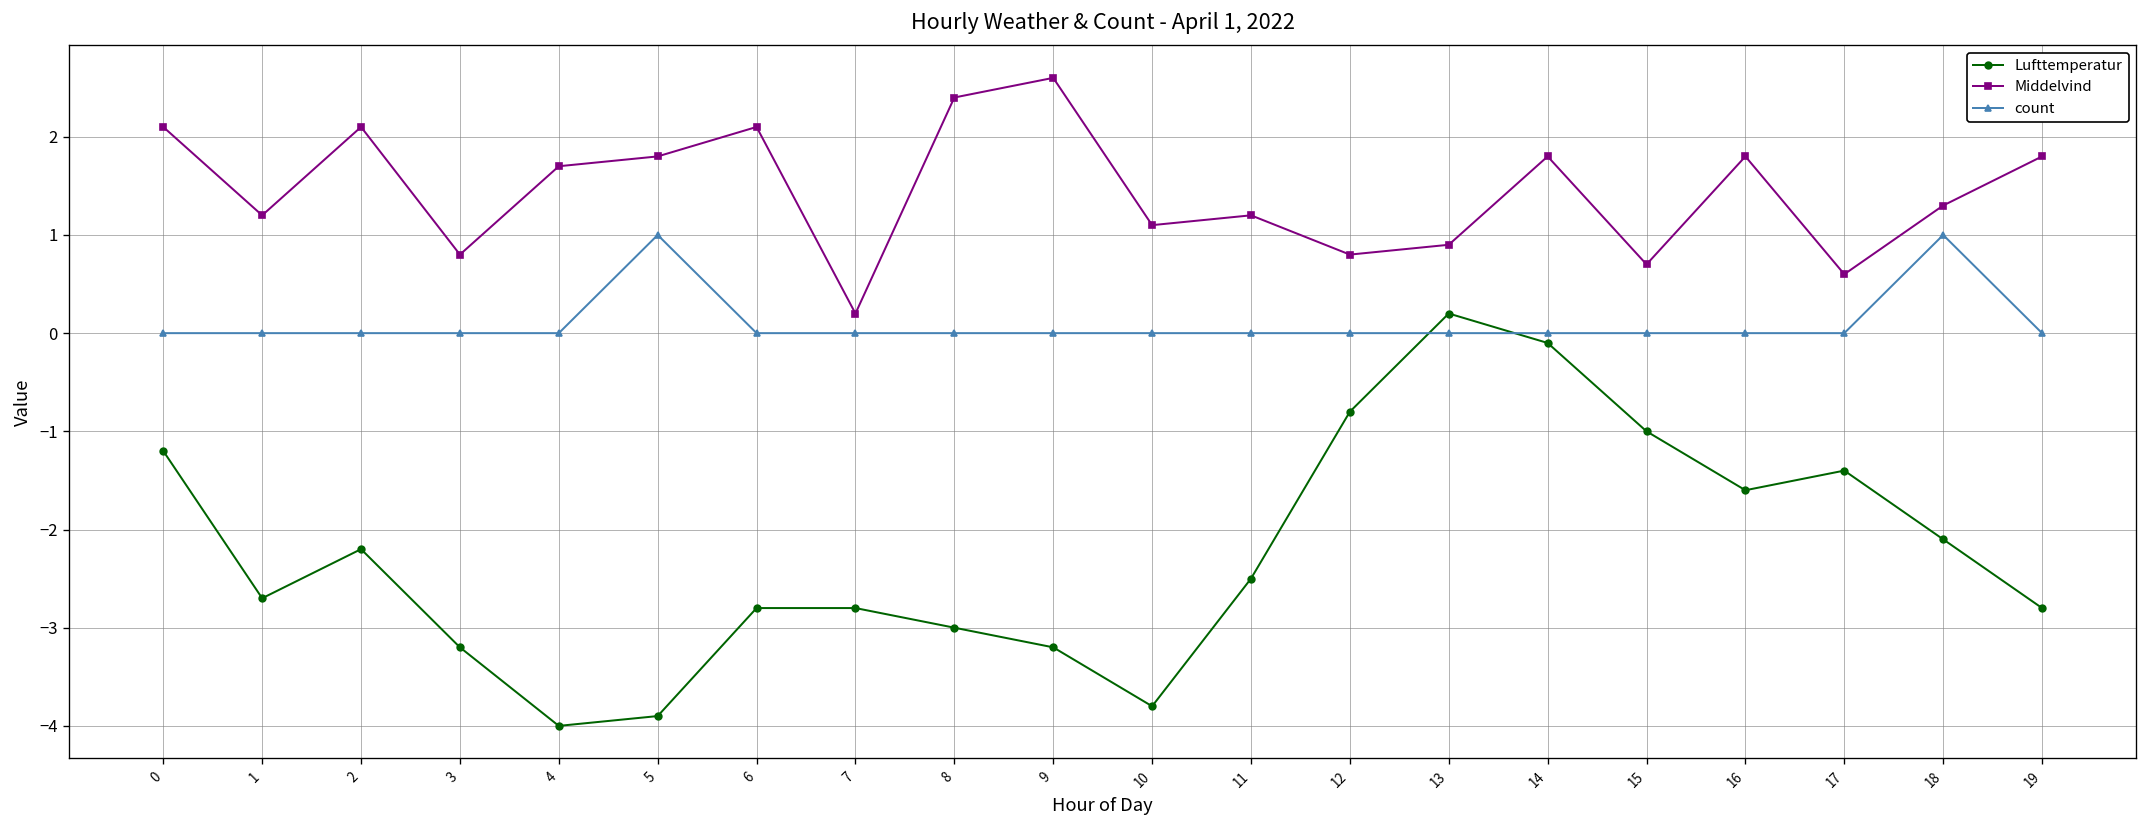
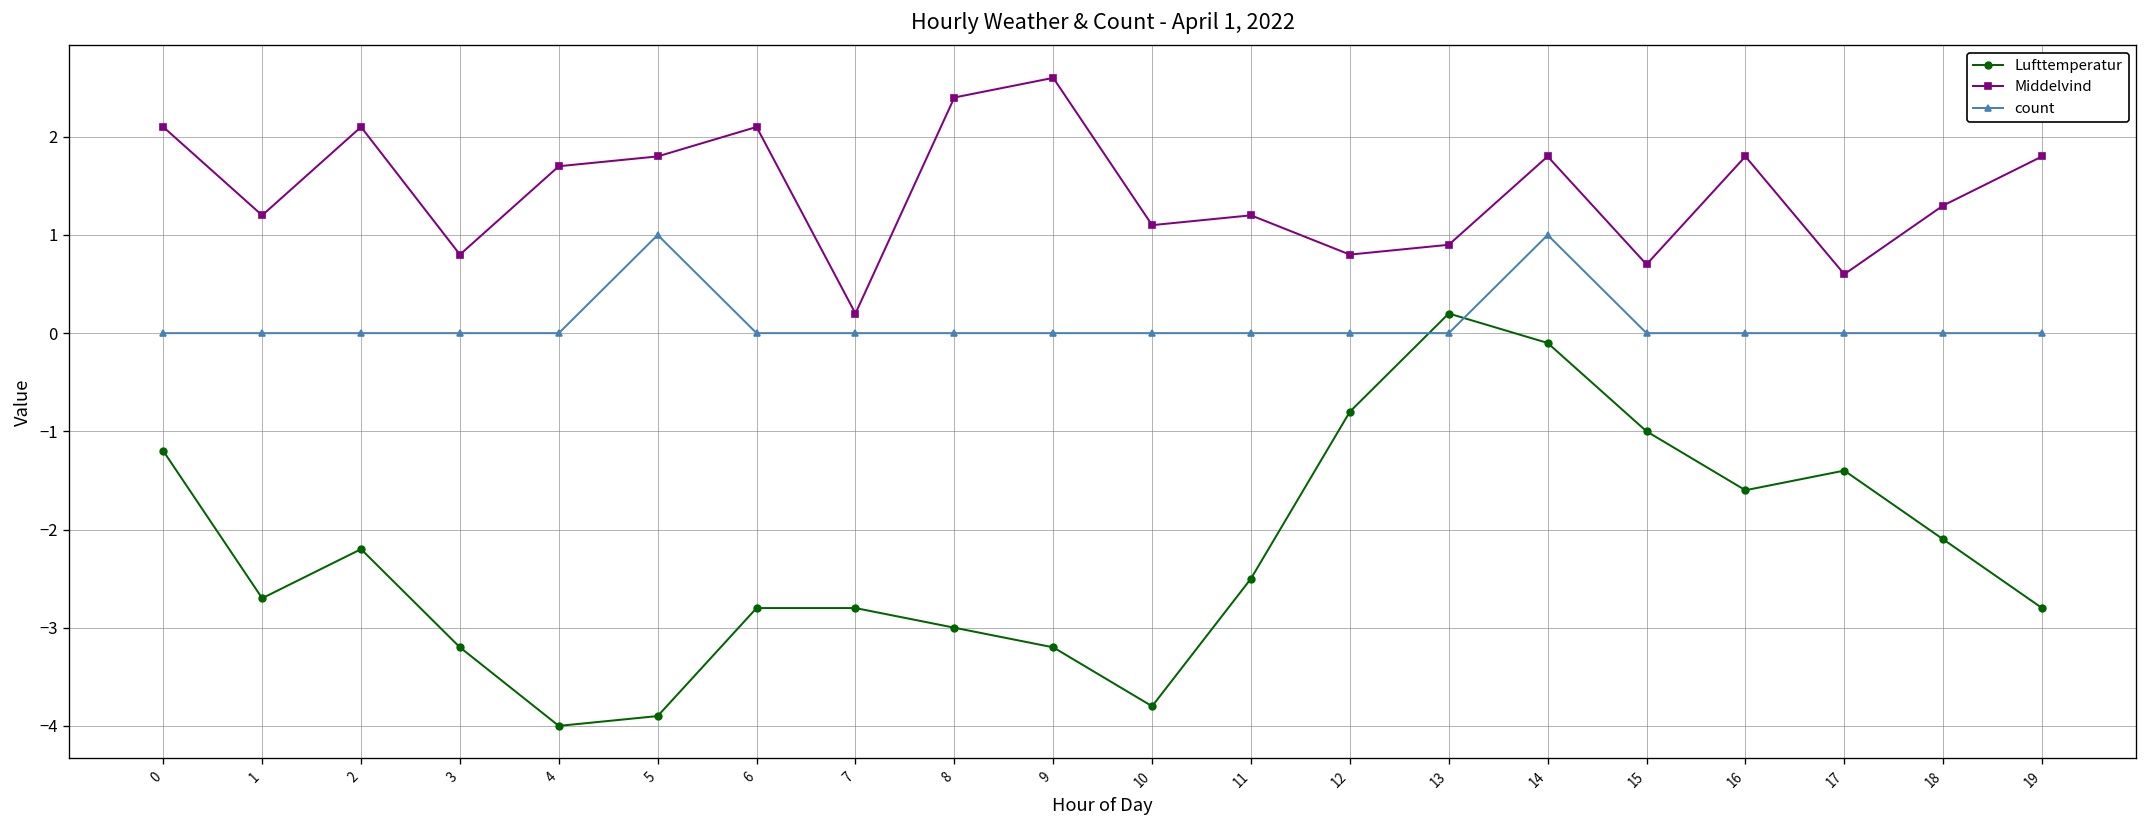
count, 14: 0 -> 1
count, 18: 1 -> 0
